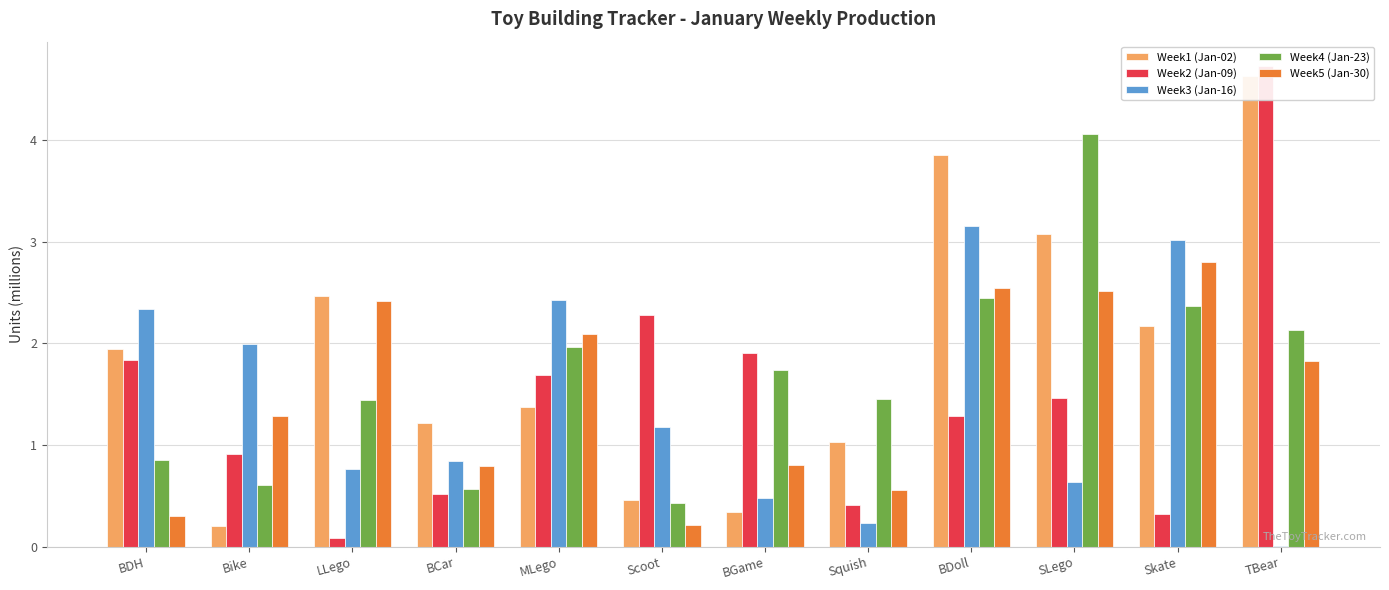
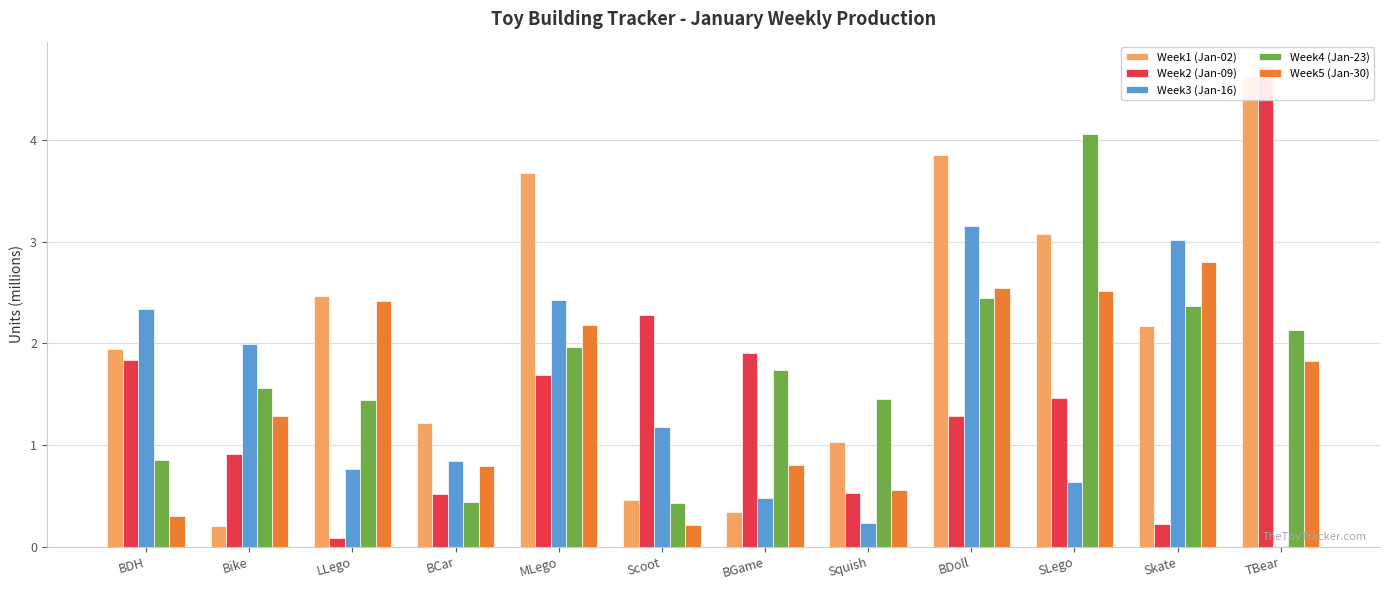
Week4 (Jan-23), Bike: 0.61 -> 1.56
Week4 (Jan-23), BCar: 0.56 -> 0.44
Week1 (Jan-02), MLego: 1.37 -> 3.68
Week5 (Jan-30), MLego: 2.09 -> 2.18
Week2 (Jan-09), Squish: 0.41 -> 0.53
Week2 (Jan-09), Skate: 0.32 -> 0.23
